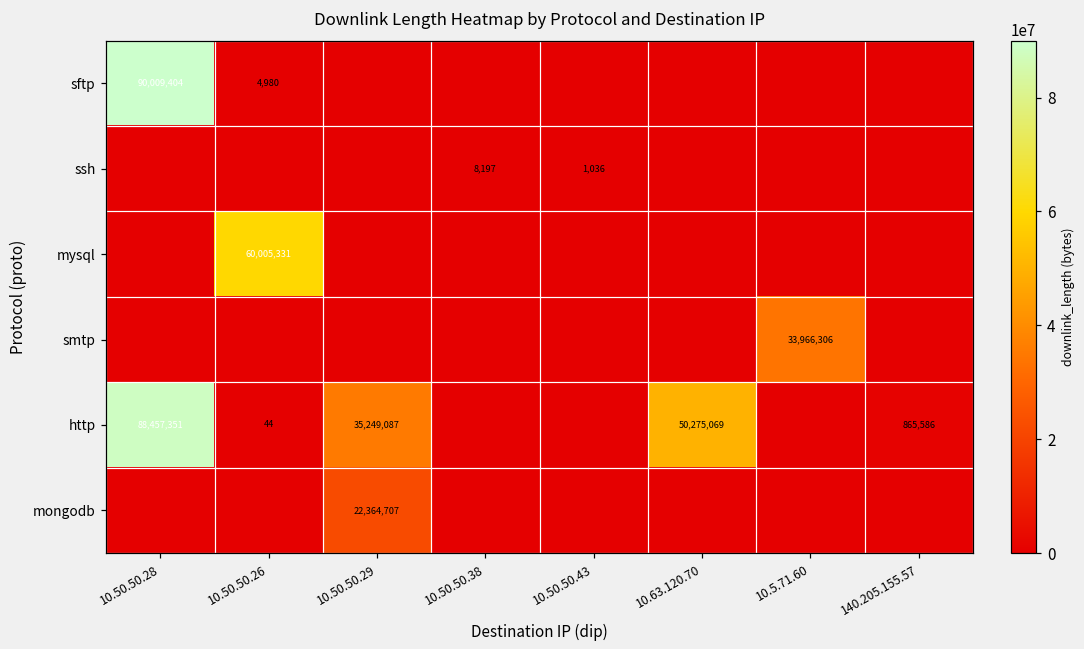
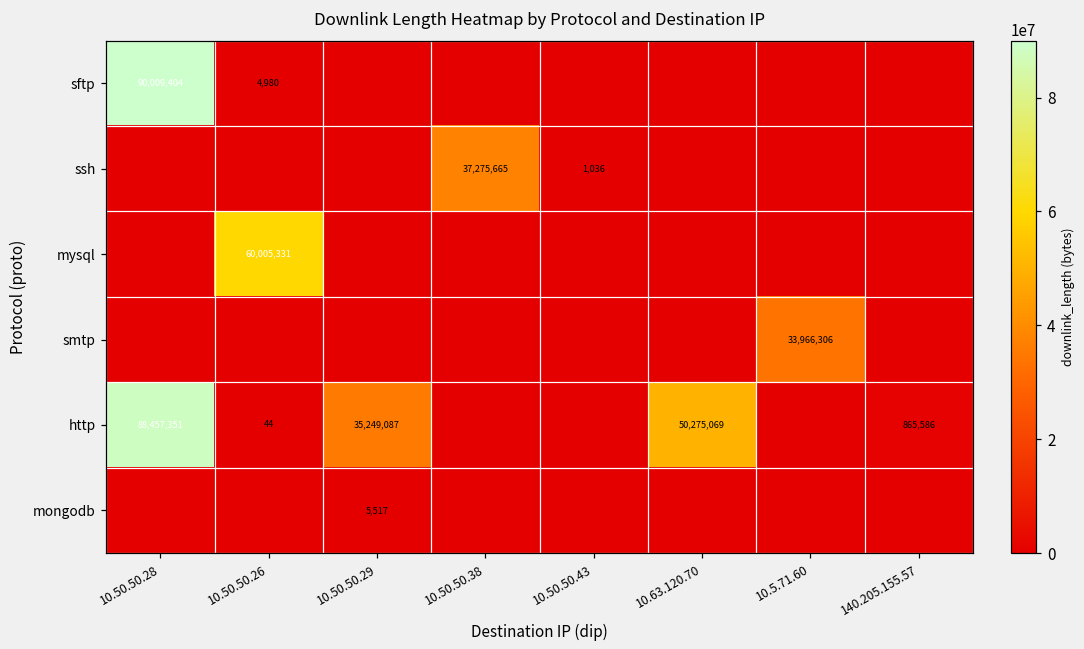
ssh, 10.50.50.38: 8,197 -> 37,275,665
mongodb, 10.50.50.29: 22,364,707 -> 5,517
